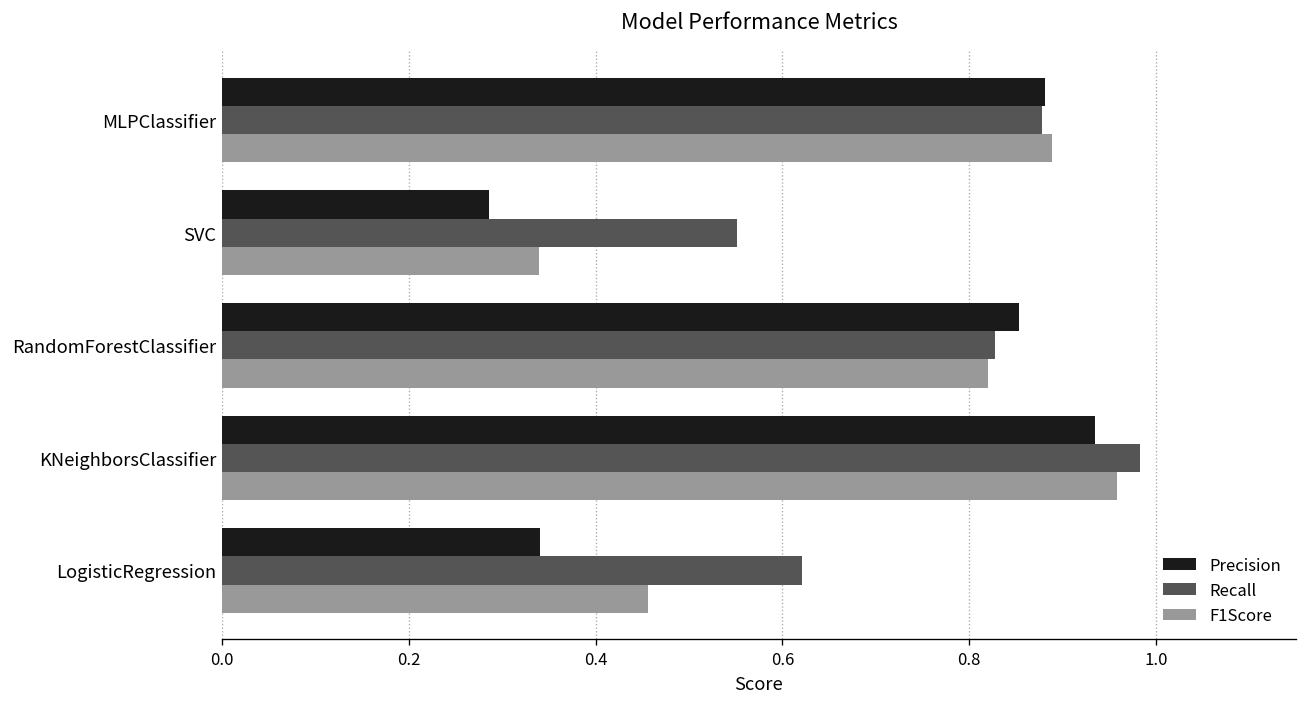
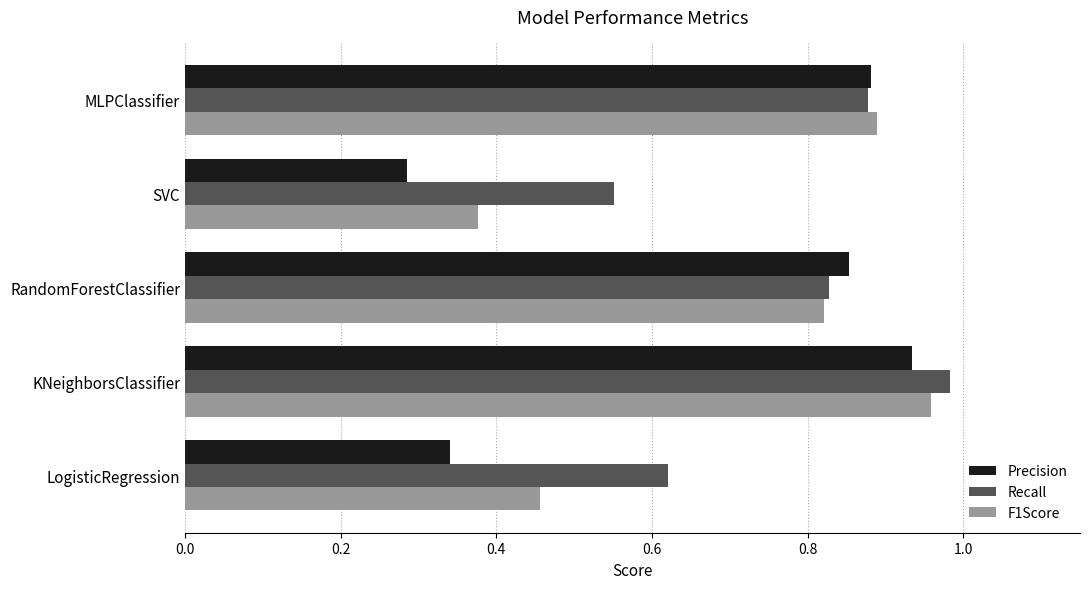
F1Score, SVC: 0.34 -> 0.38
